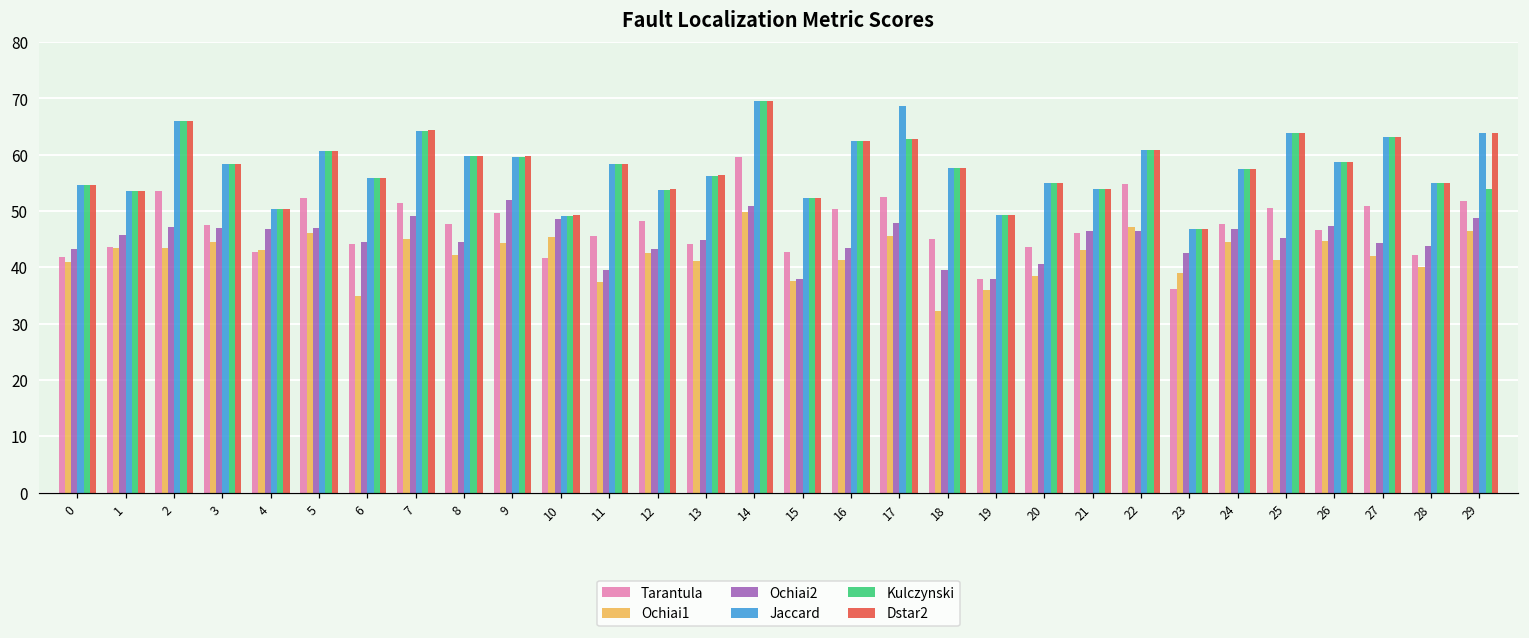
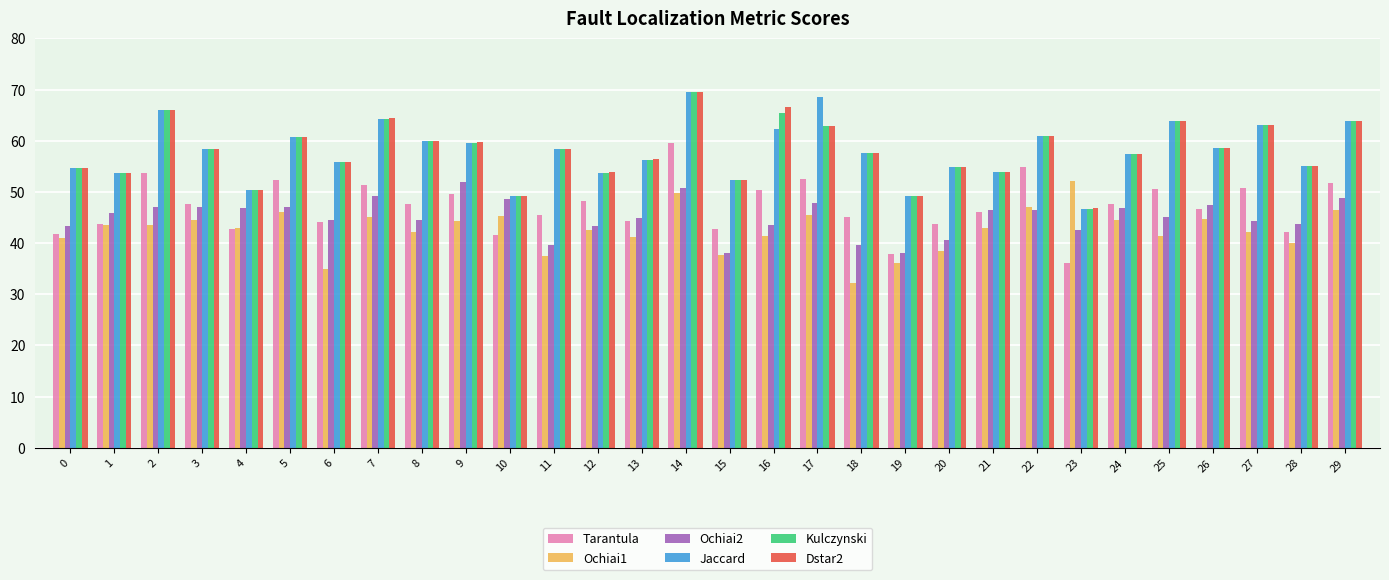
Kulczynski, 16: 62 -> 65
Dstar2, 16: 62 -> 67
Ochiai1, 23: 39 -> 52
Kulczynski, 29: 54 -> 64
